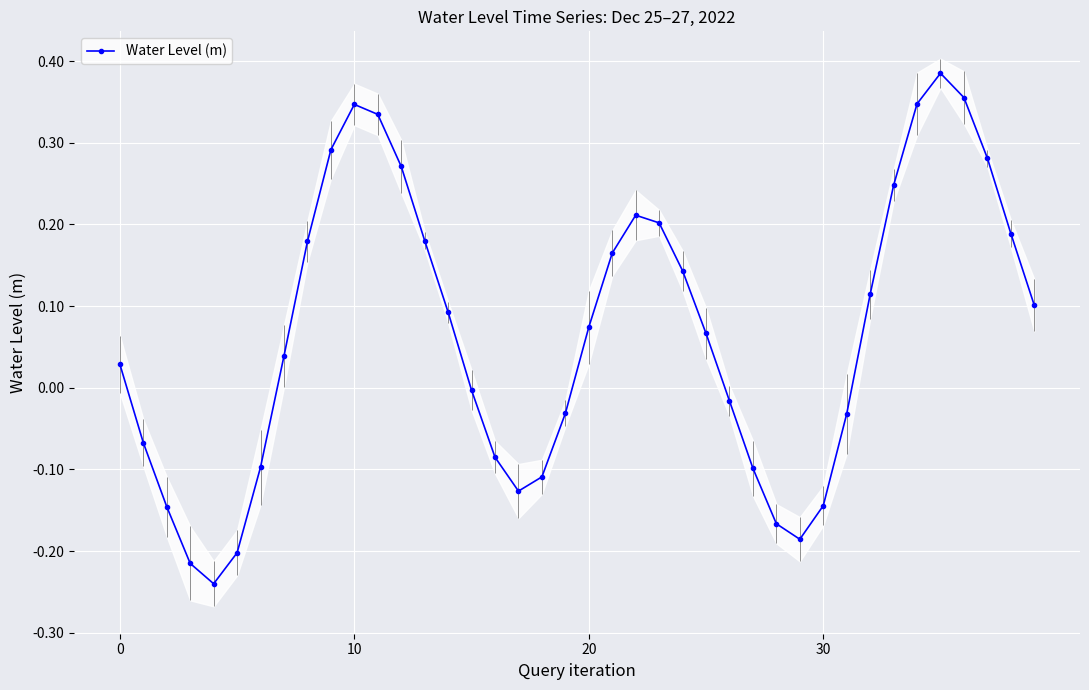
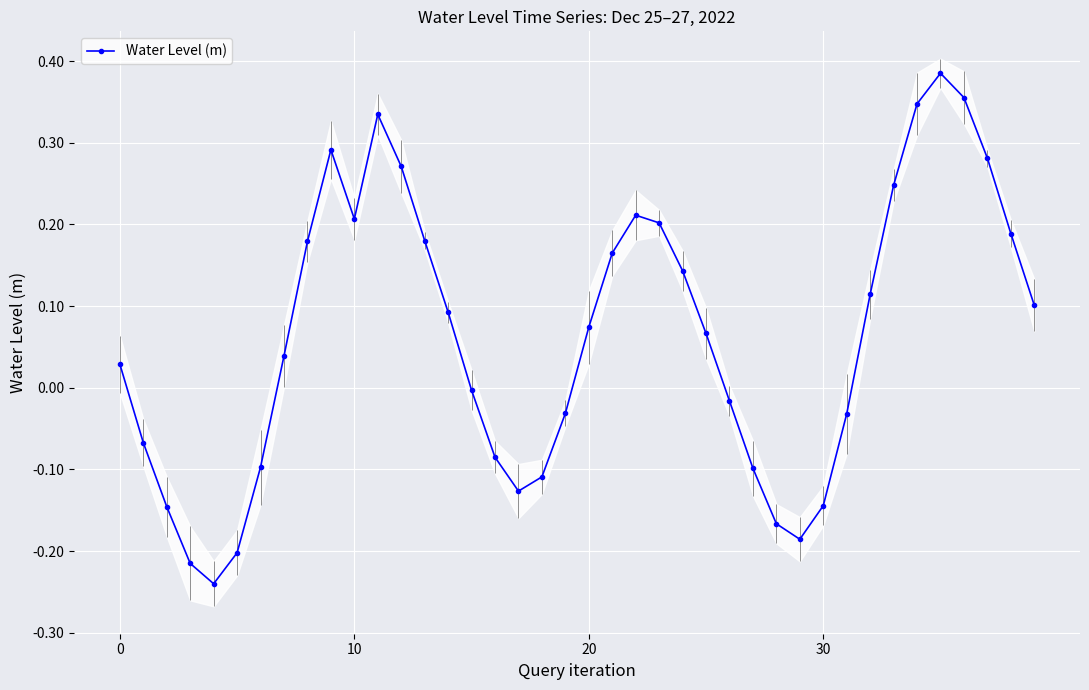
Water Level (m), 10: 0.35 -> 0.21
